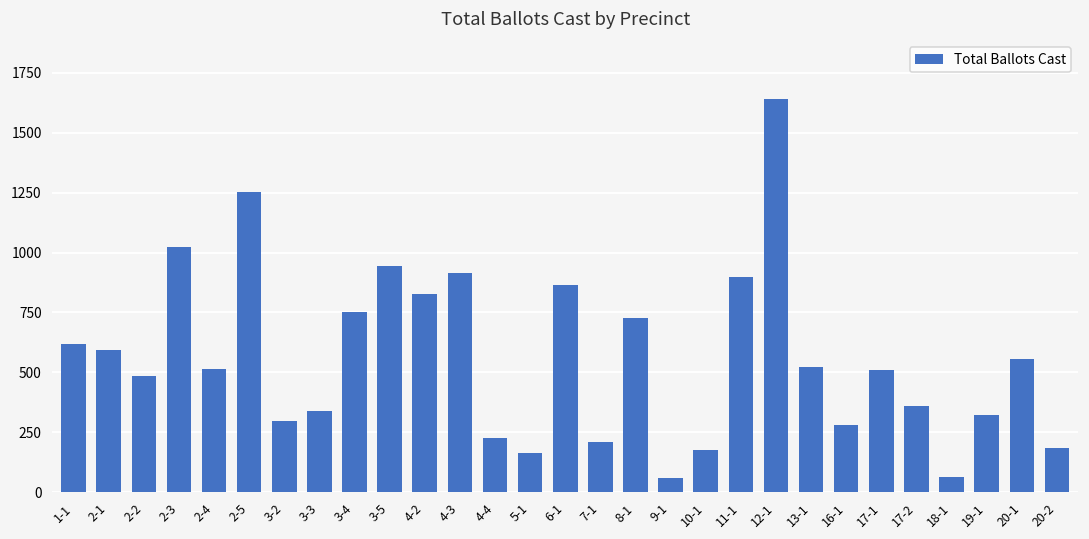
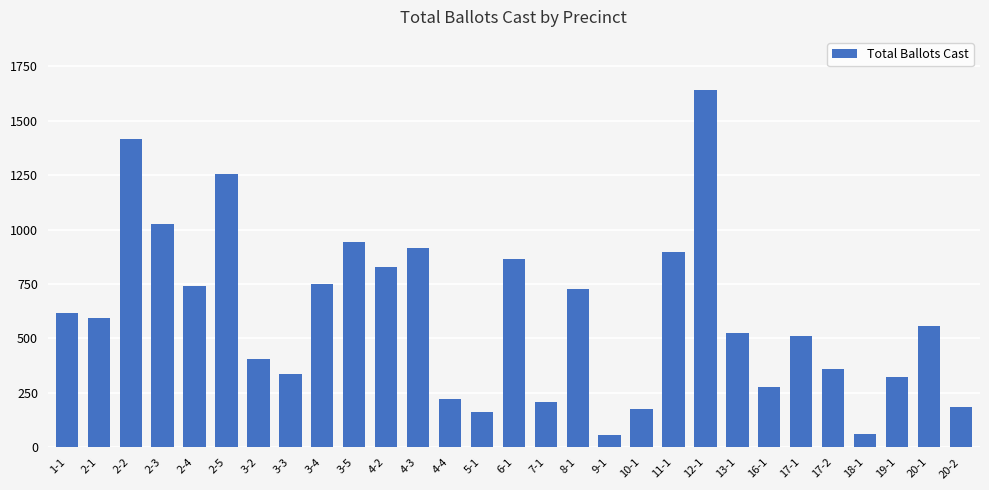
2-2: 480 -> 1420
2-4: 510 -> 740
3-2: 300 -> 400
